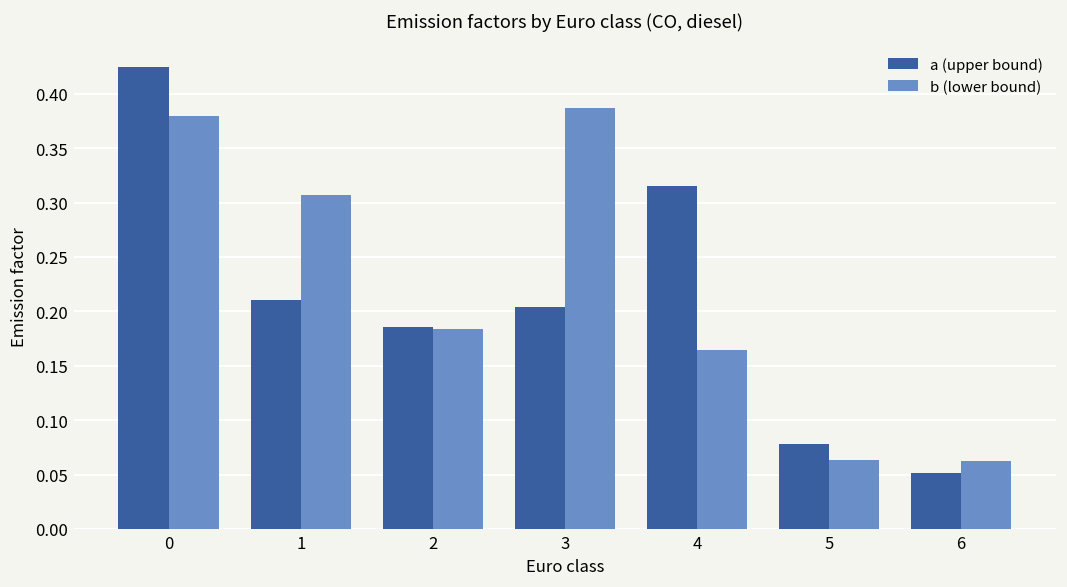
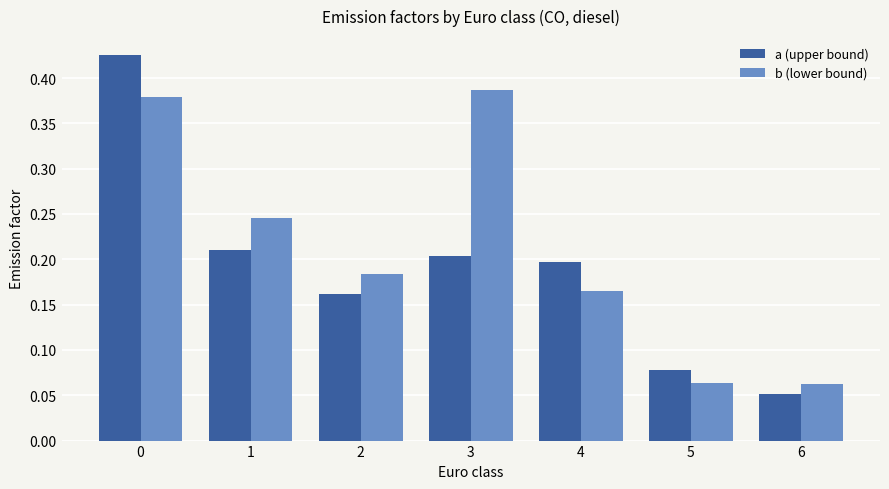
b (lower bound), 1: 0.31 -> 0.25
a (upper bound), 2: 0.19 -> 0.16
a (upper bound), 4: 0.32 -> 0.20
